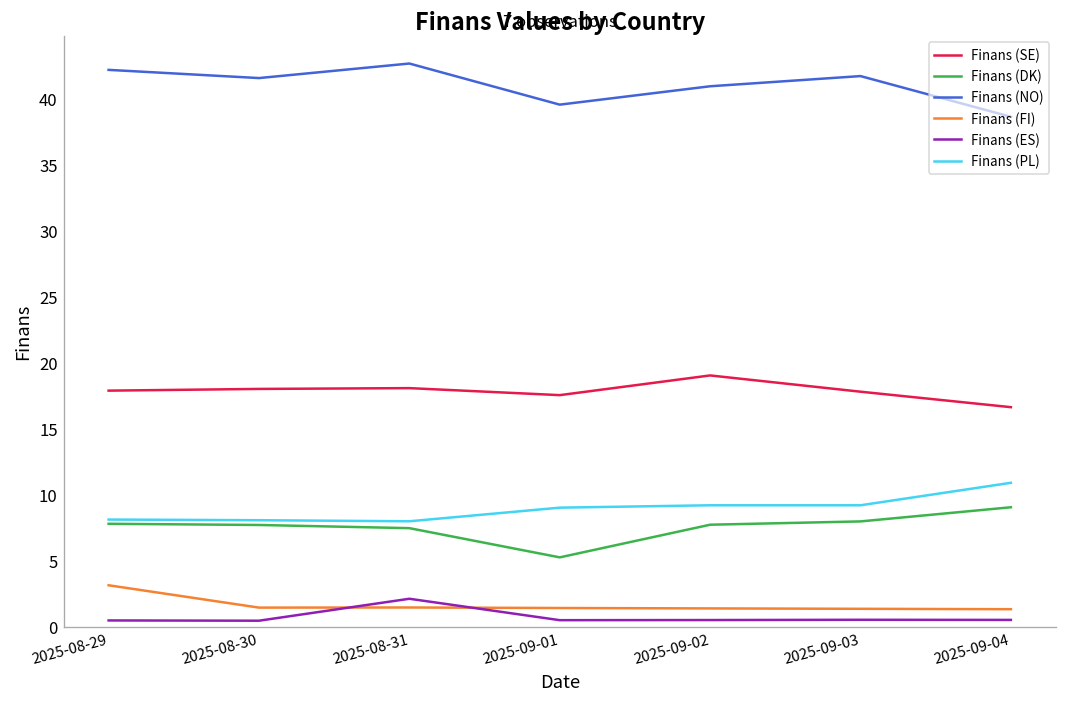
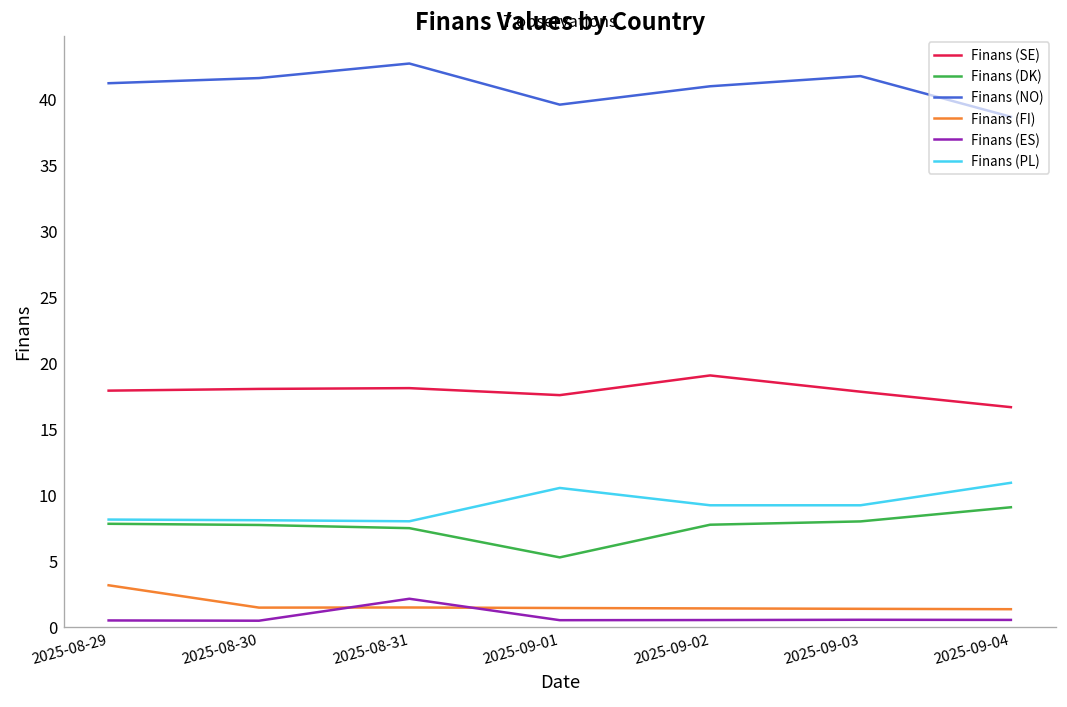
Finans (NO), 2025-08-29: 42.1 -> 41.1
Finans (PL), 2025-09-01: 9.0 -> 10.5
